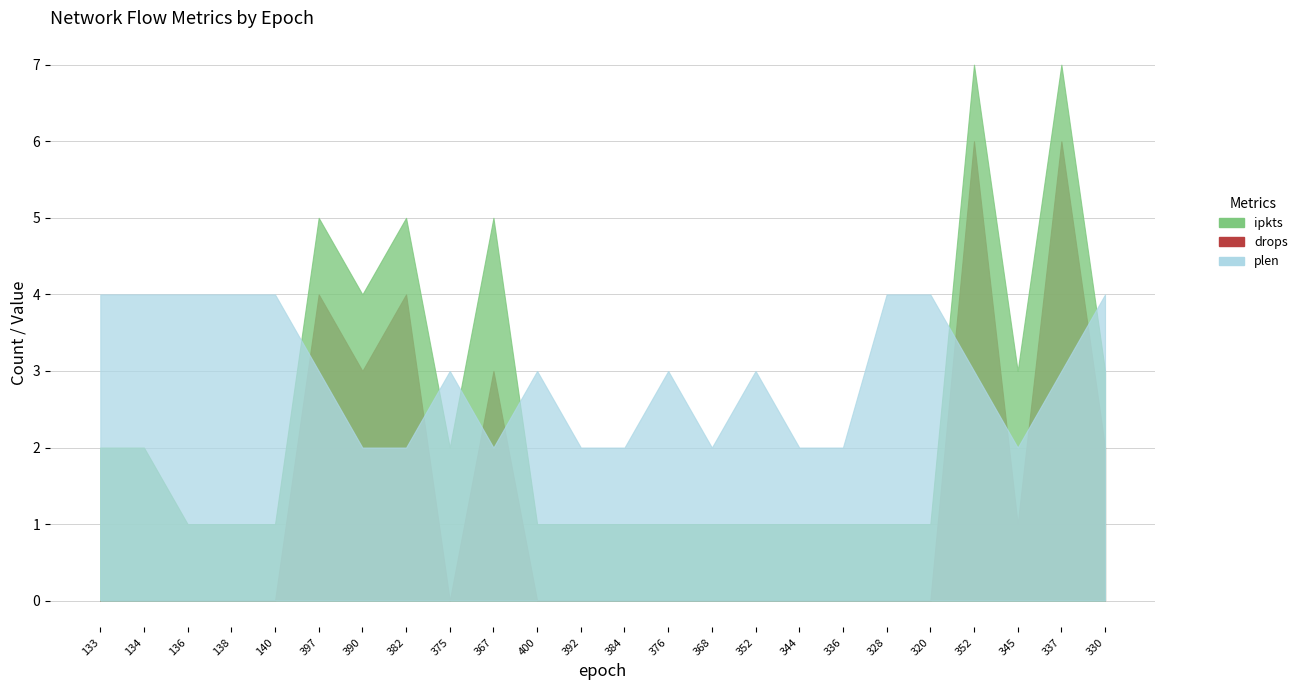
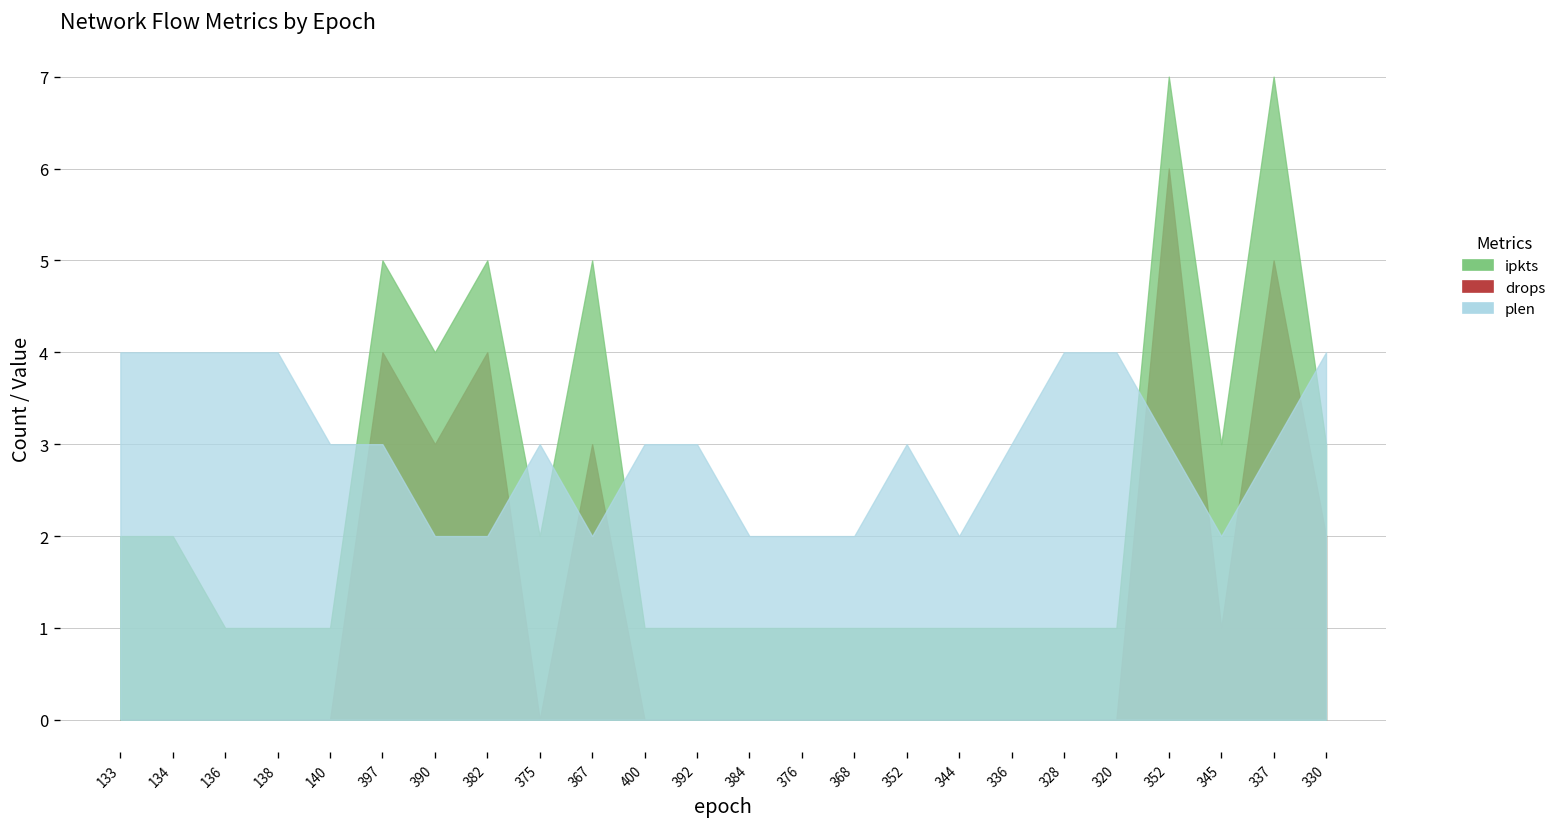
plen, 140: 4 -> 3
plen, 392: 2 -> 3
plen, 376: 3 -> 2
plen, 336: 2 -> 3
drops, 337: 6 -> 5
